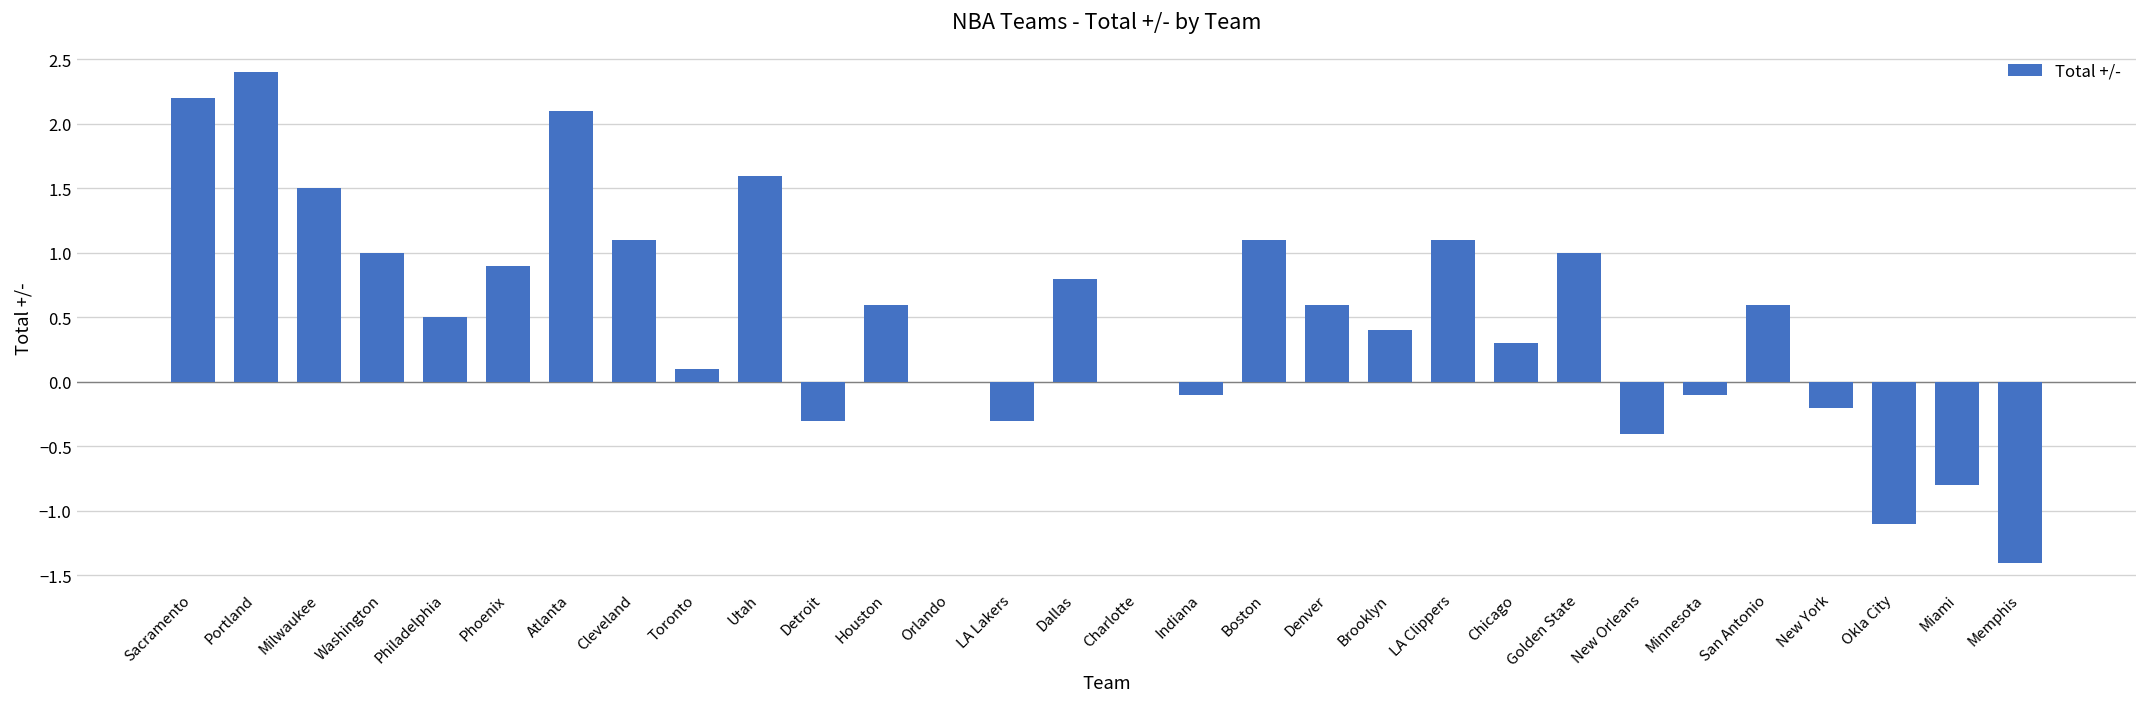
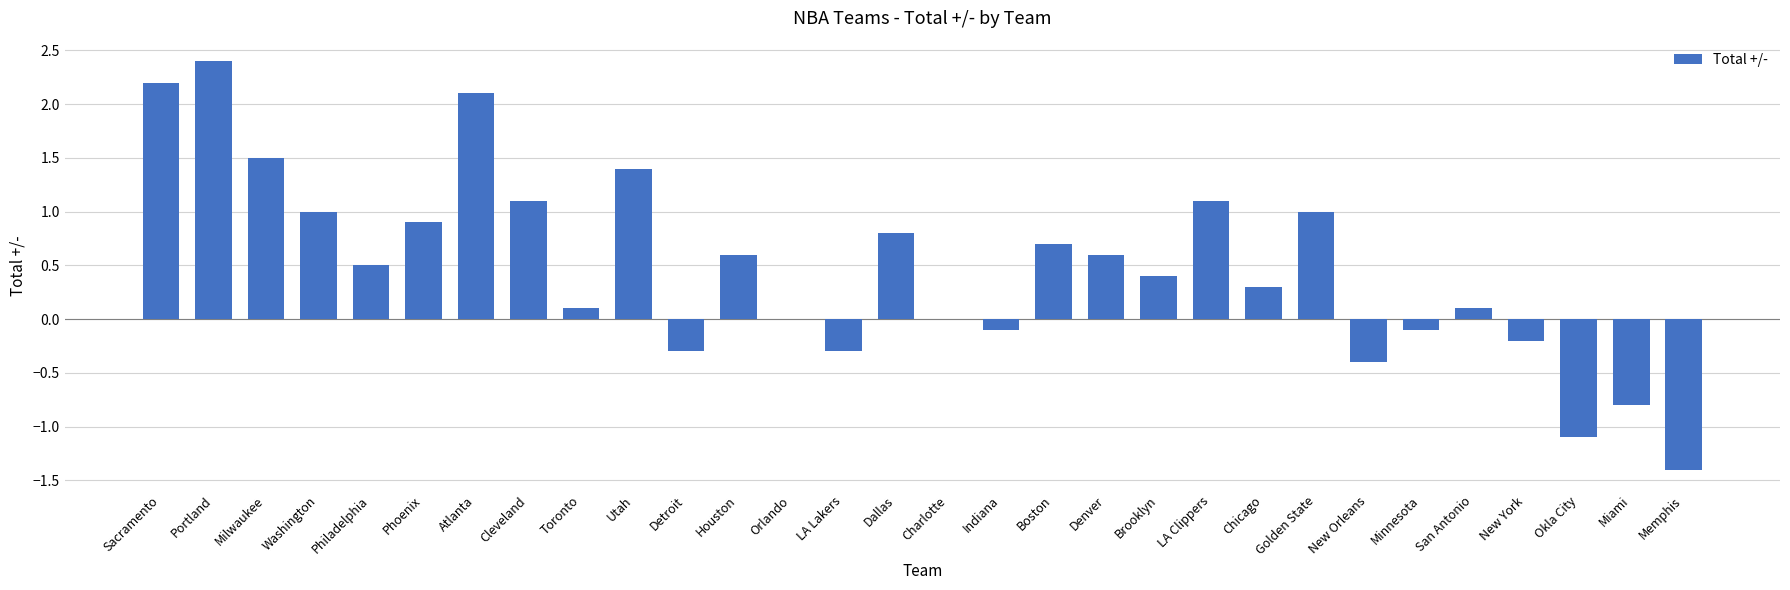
Utah: 1.6 -> 1.4
Boston: 1.1 -> 0.7
San Antonio: 0.6 -> 0.1
